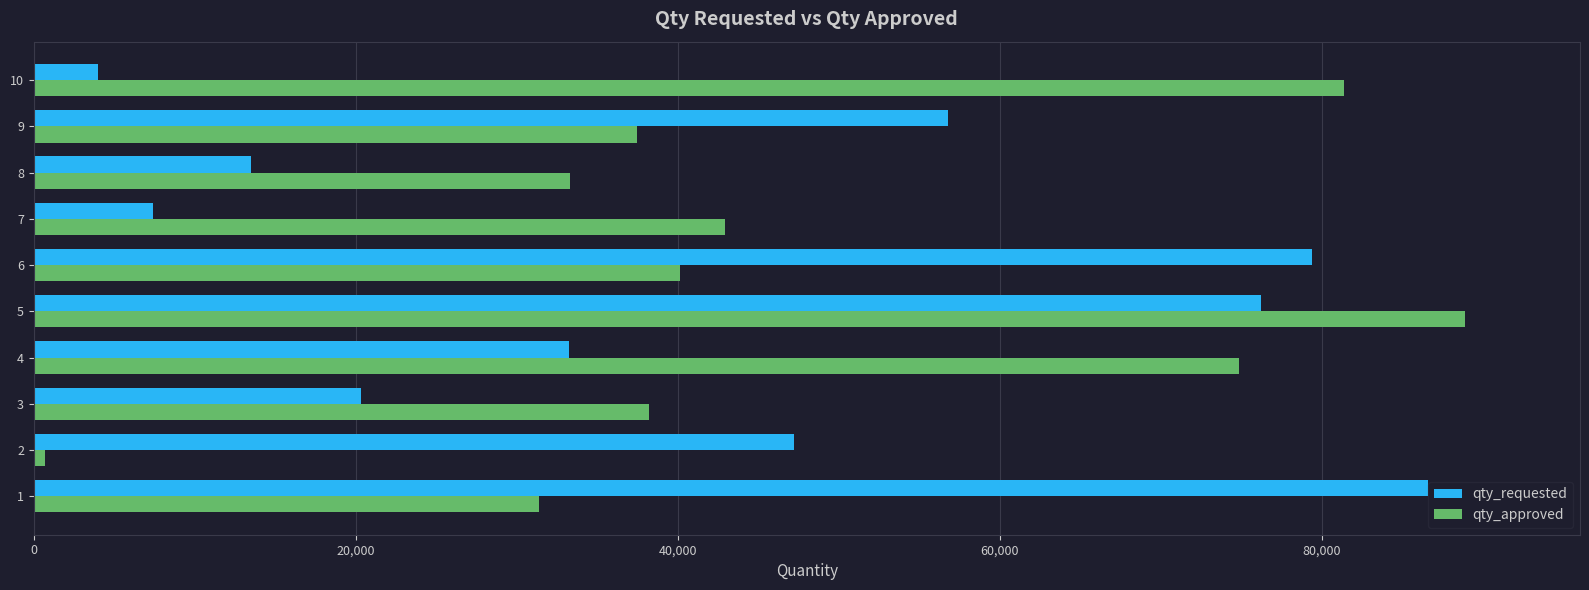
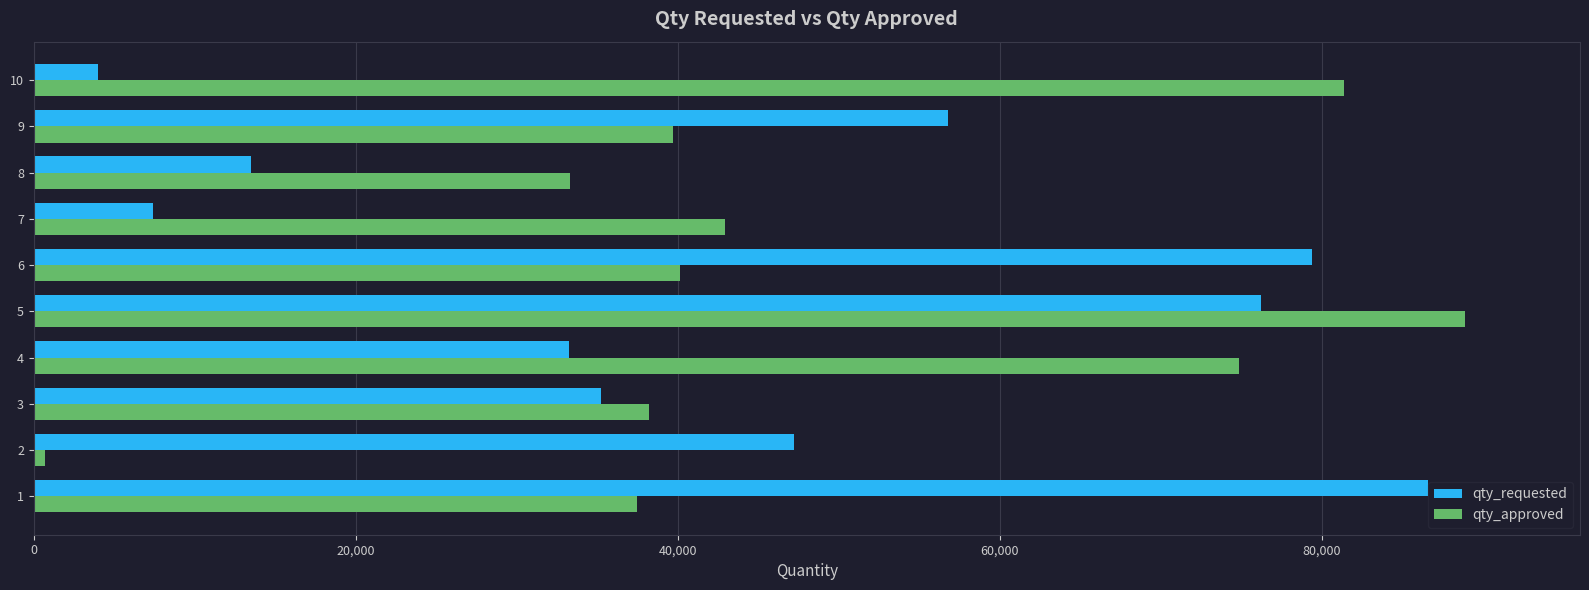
qty_approved, 9: 37,400 -> 39,700
qty_requested, 3: 20,400 -> 35,300
qty_approved, 1: 31,400 -> 37,500
